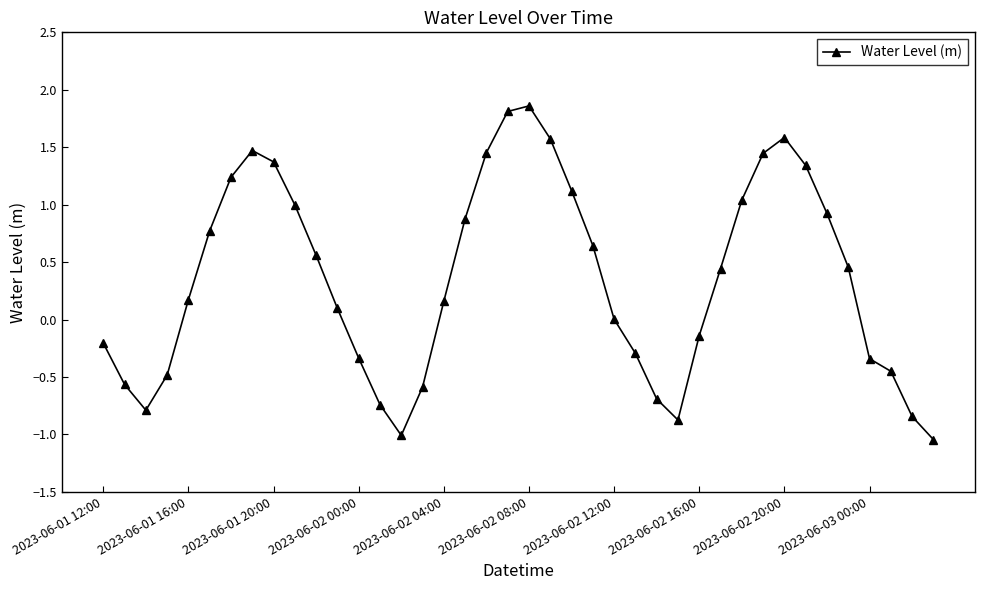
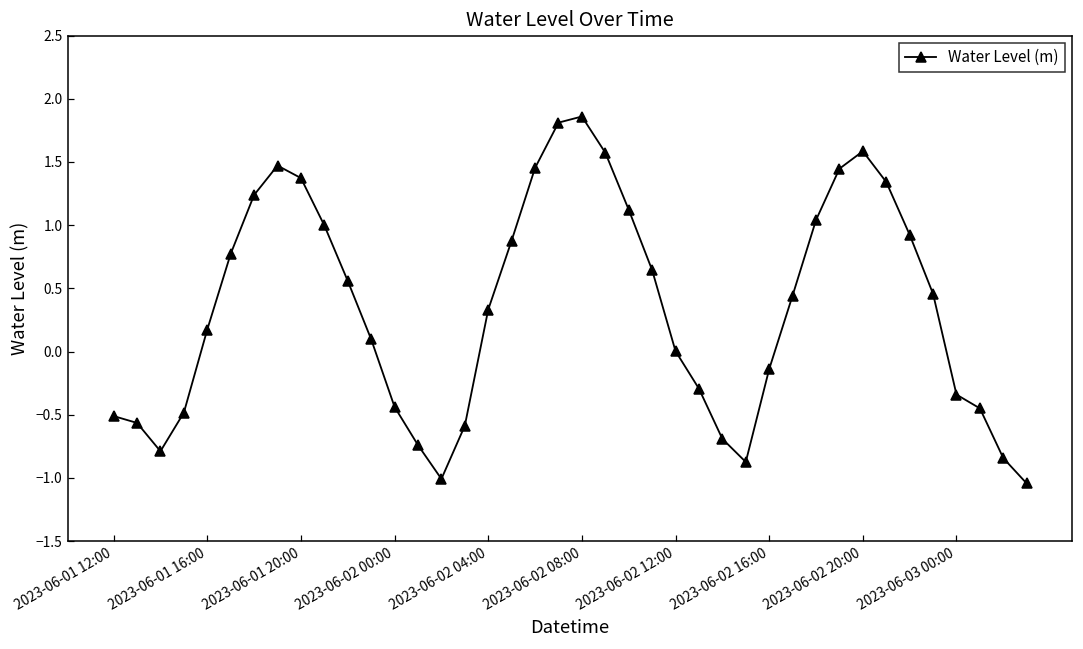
2023-06-01 12:00: -0.21 -> -0.51
2023-06-02 00:00: -0.34 -> -0.44
2023-06-02 04:00: 0.16 -> 0.33
